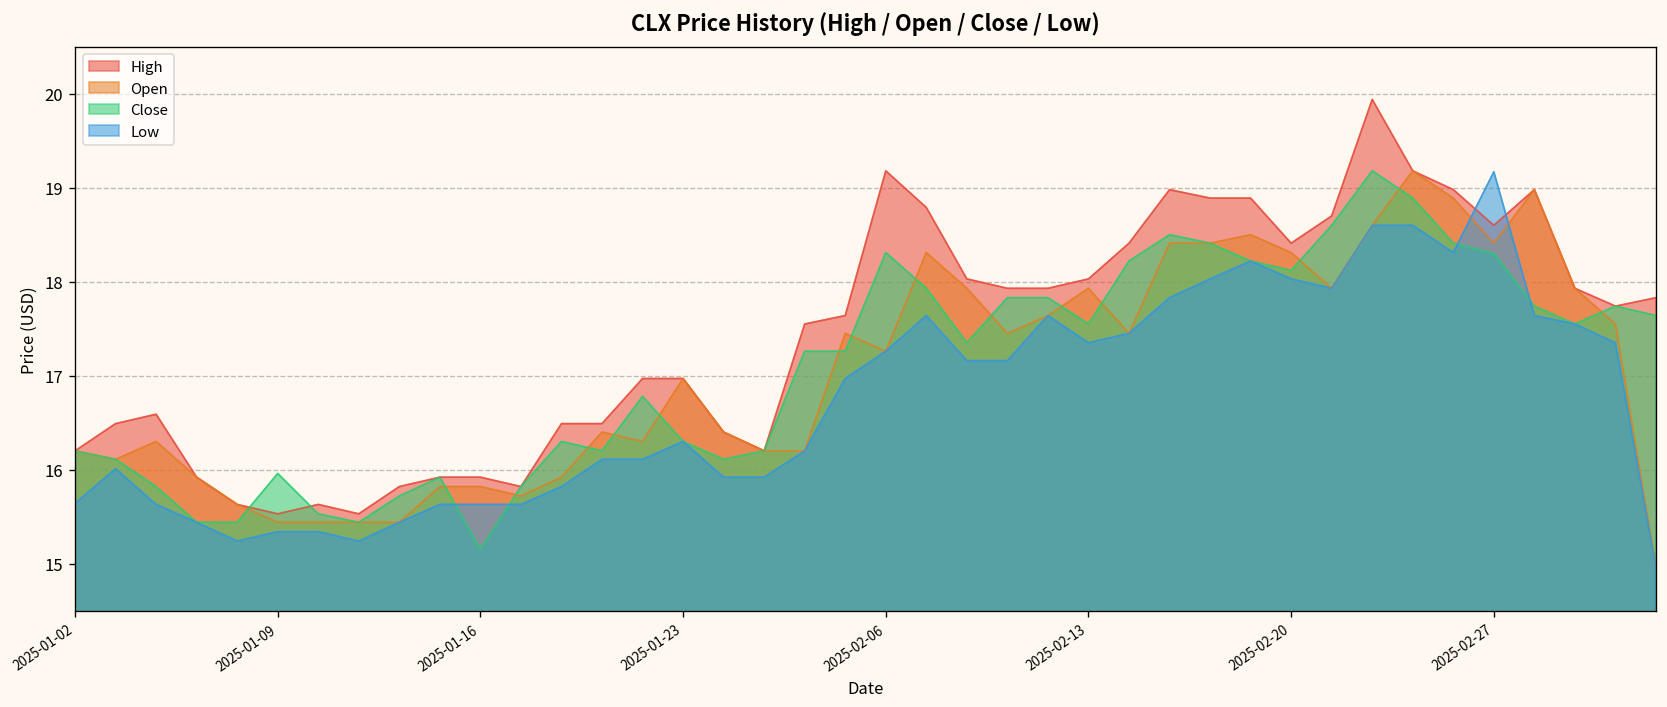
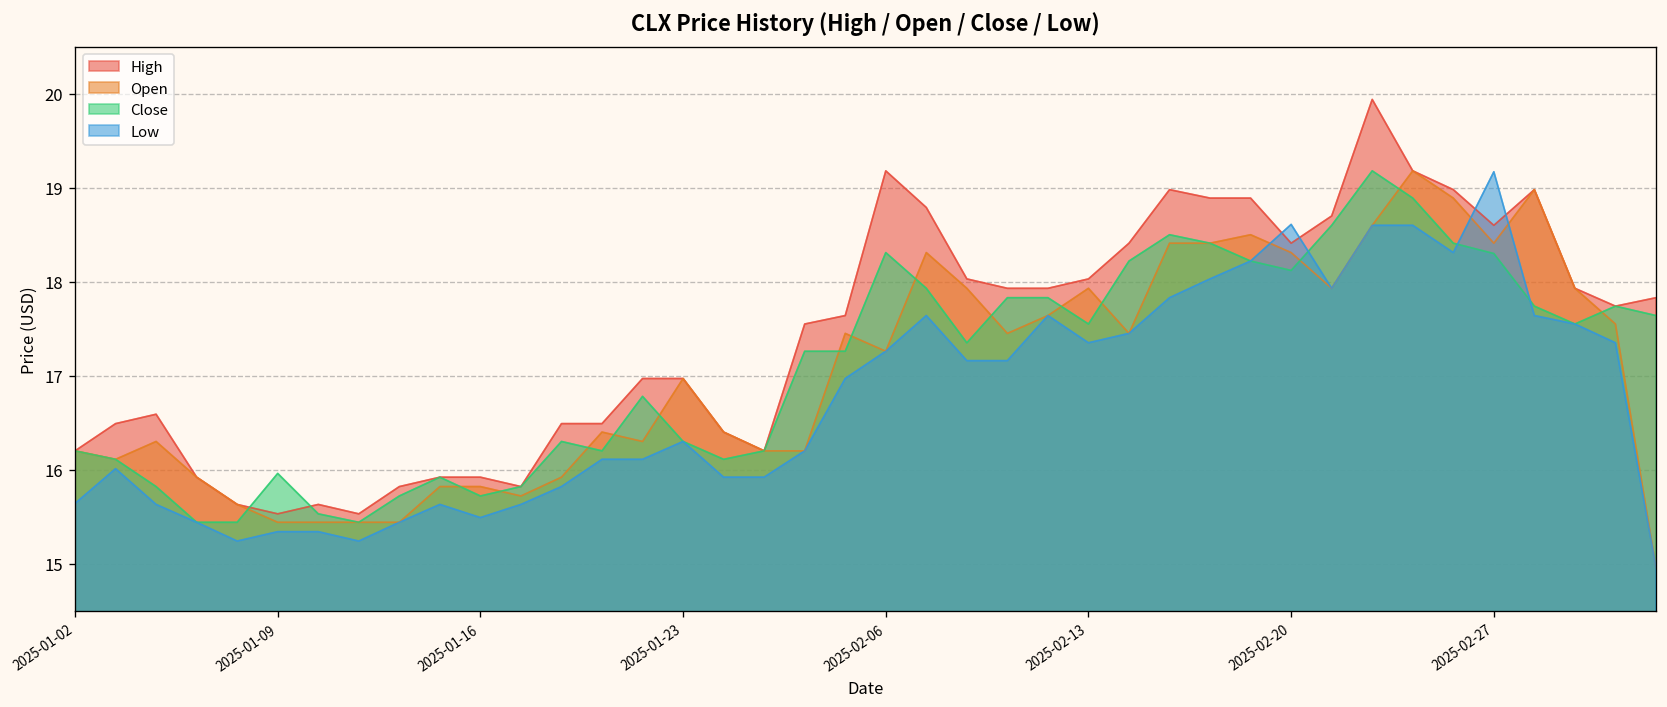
Close, 2025-01-16: 15.2 -> 15.7
Low, 2025-01-16: 15.6 -> 15.5
Low, 2025-02-20: 18.0 -> 18.6
